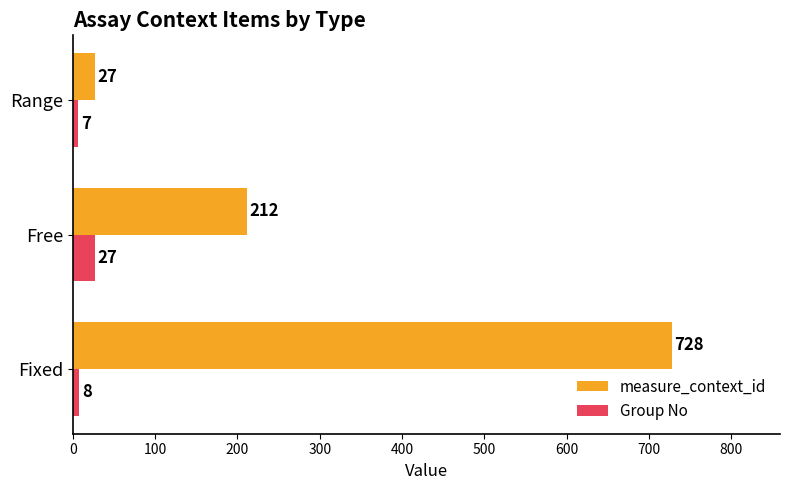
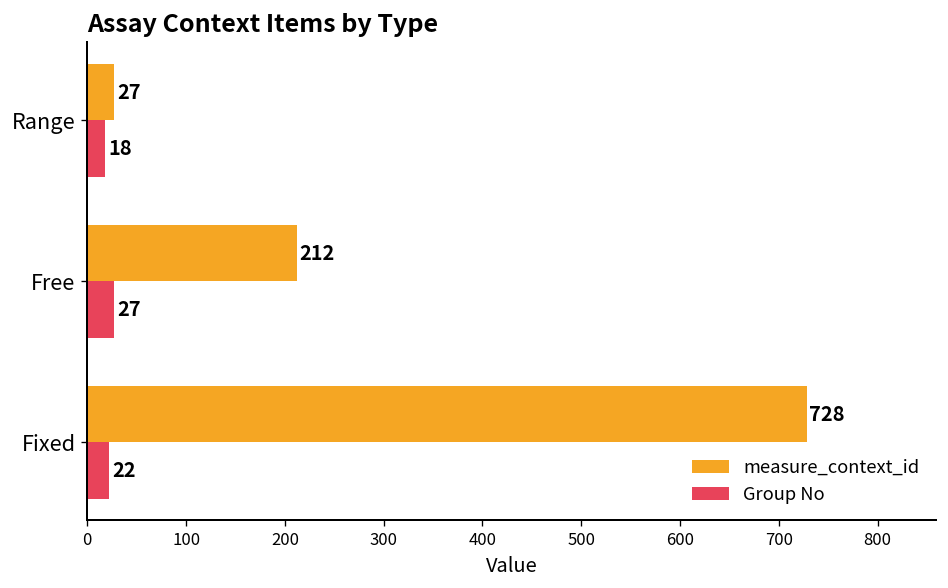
Group No, Range: 7 -> 18
Group No, Fixed: 8 -> 22
